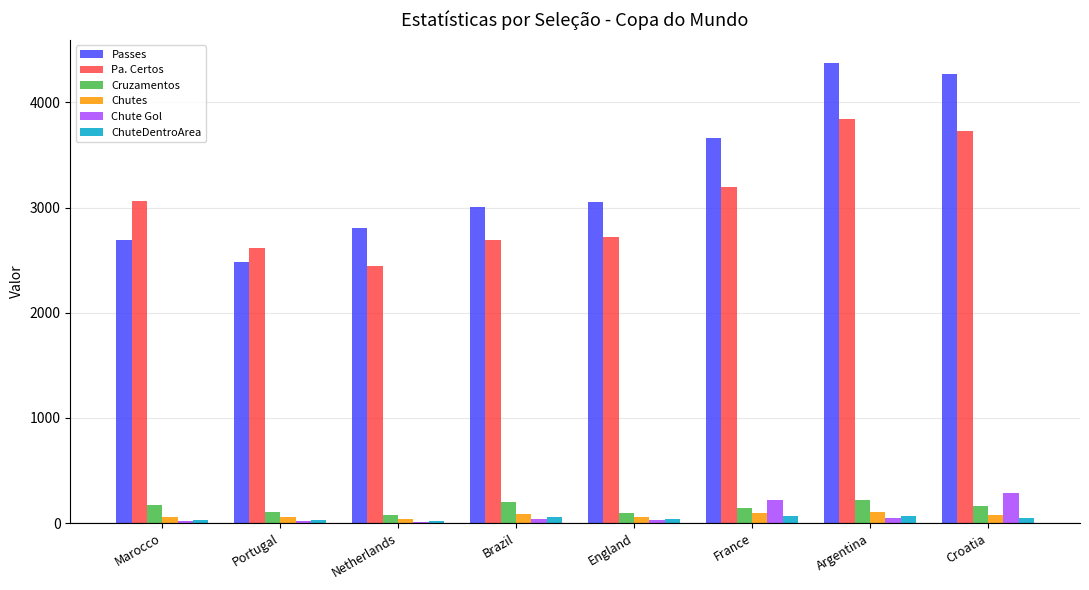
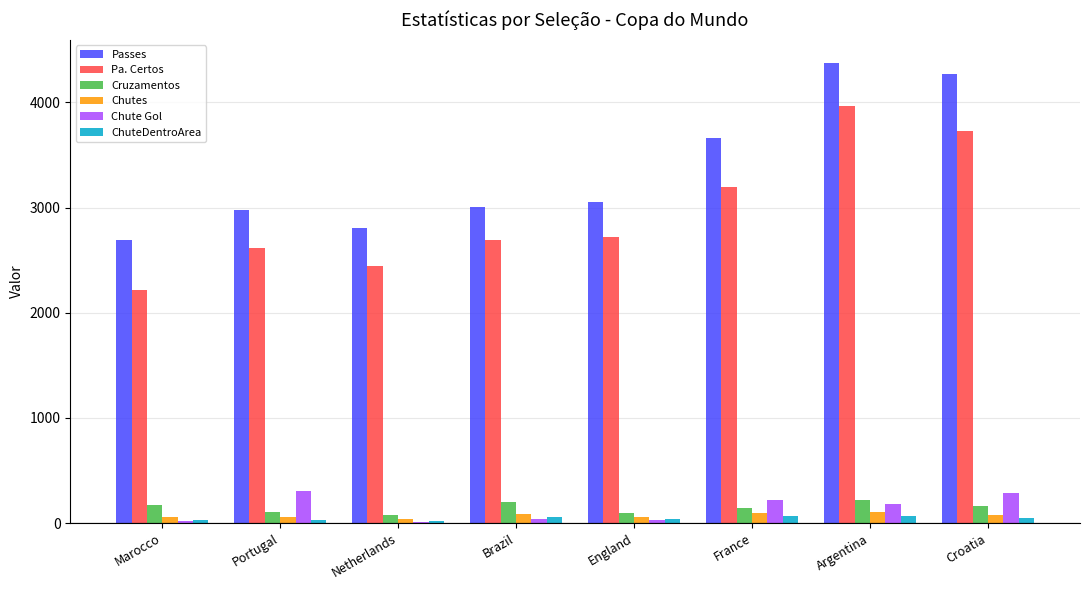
Pa. Certos, Marocco: 3060 -> 2220
Passes, Portugal: 2480 -> 2980
Chute Gol, Portugal: 30 -> 310
Pa. Certos, Argentina: 3840 -> 3960
Chute Gol, Argentina: 50 -> 190
